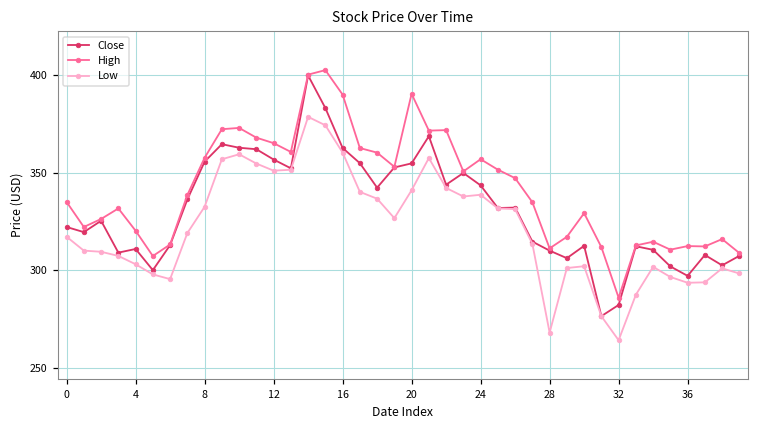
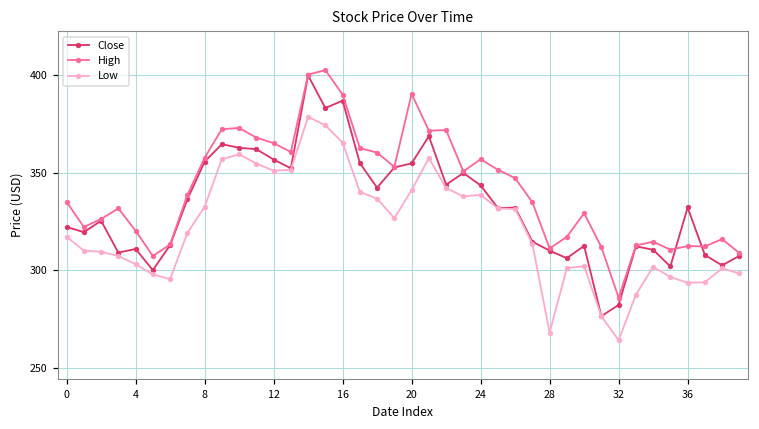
Close, 16: 363 -> 387
Low, 16: 360 -> 365
Close, 36: 297 -> 332
